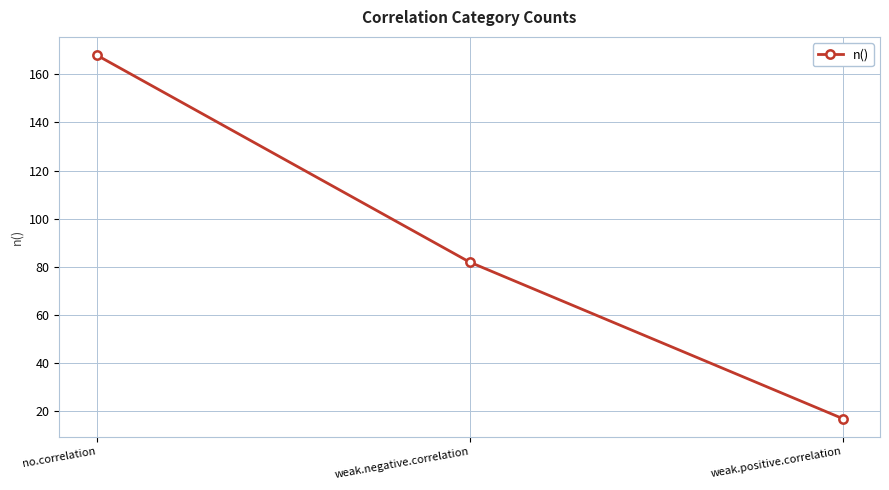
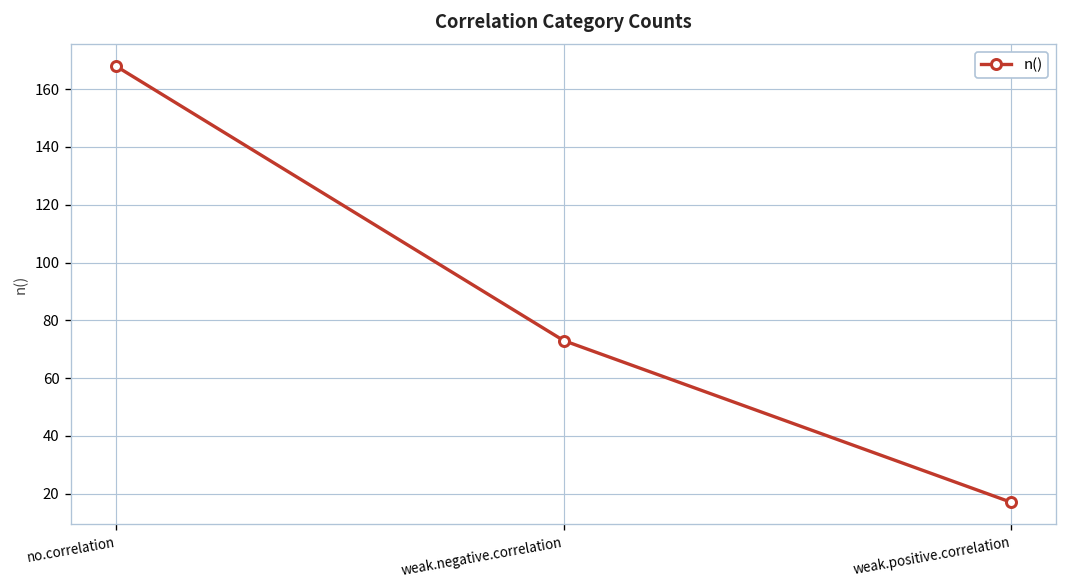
weak.negative.correlation: 82 -> 73
